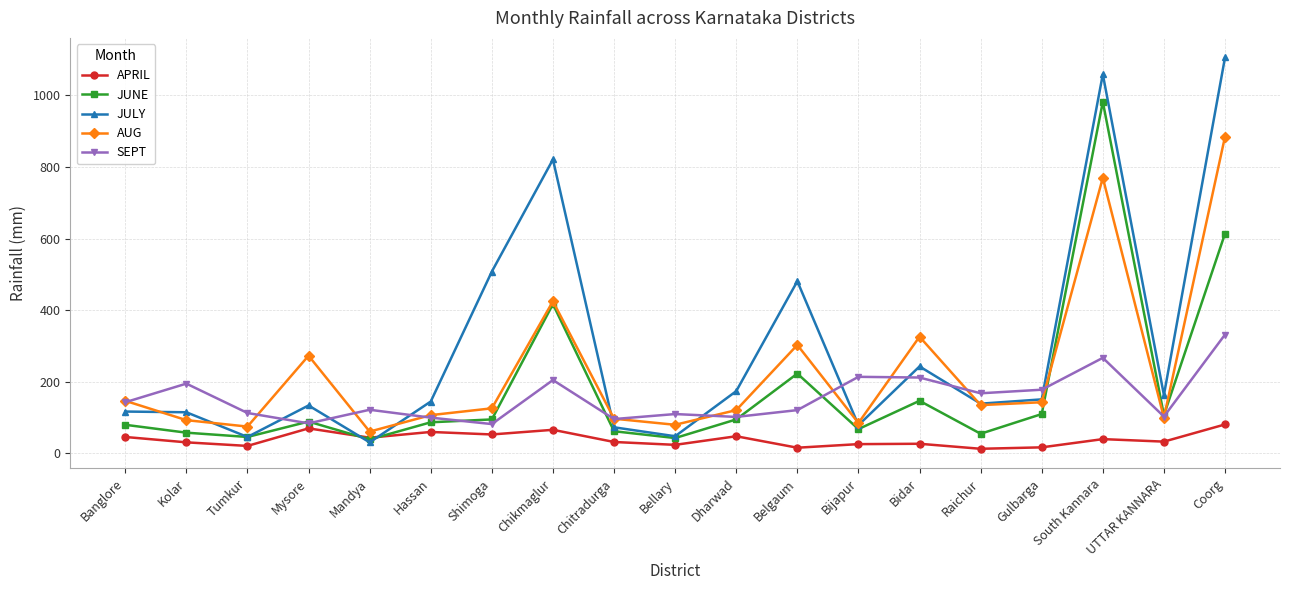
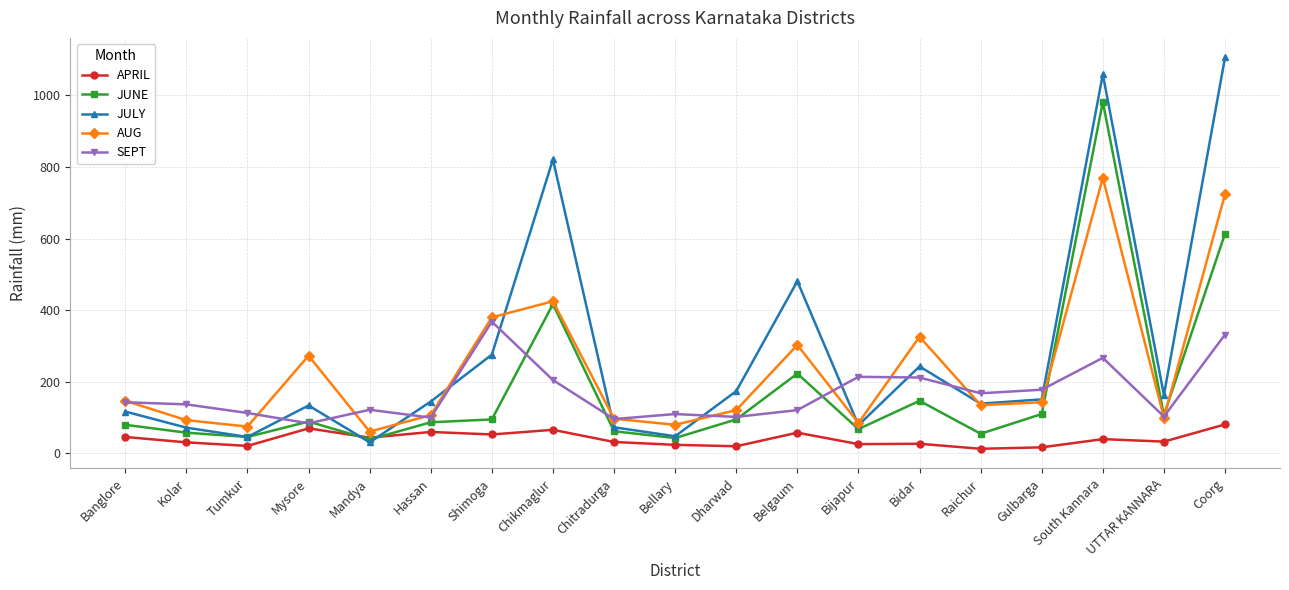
JULY, Kolar: 120 -> 70
SEPT, Kolar: 200 -> 140
JULY, Shimoga: 510 -> 280
AUG, Shimoga: 130 -> 380
SEPT, Shimoga: 80 -> 370
APRIL, Dharwad: 50 -> 20
APRIL, Belgaum: 20 -> 60
AUG, Coorg: 890 -> 720
